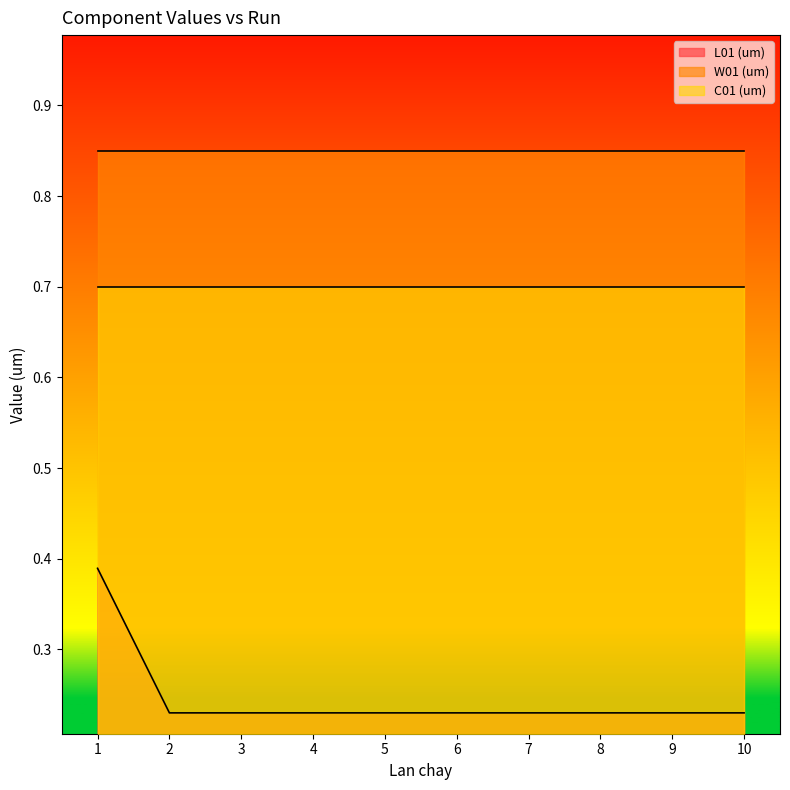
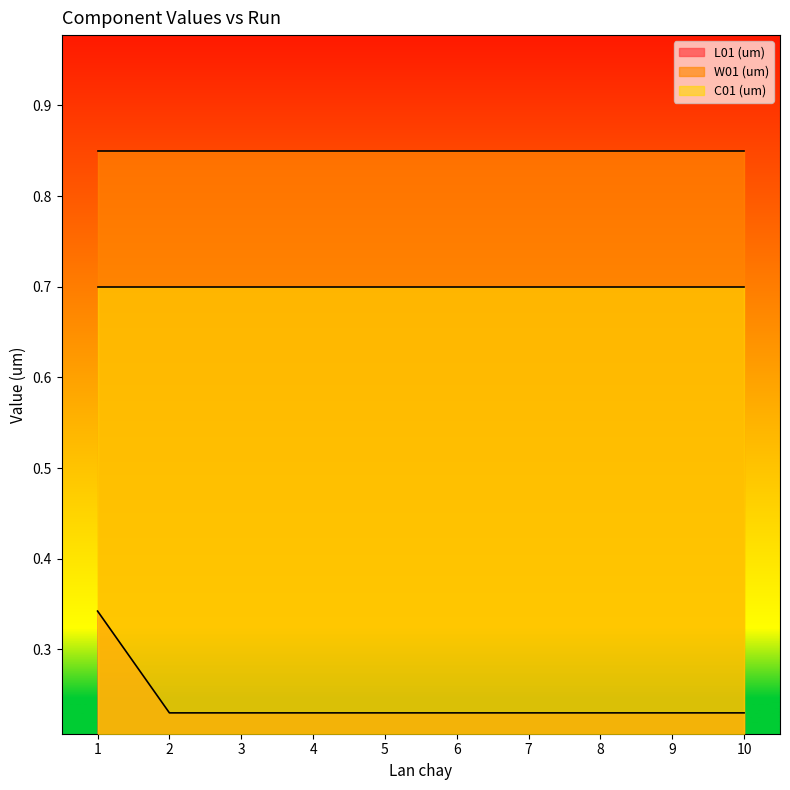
L01 (um), 1: 0.39 -> 0.34
